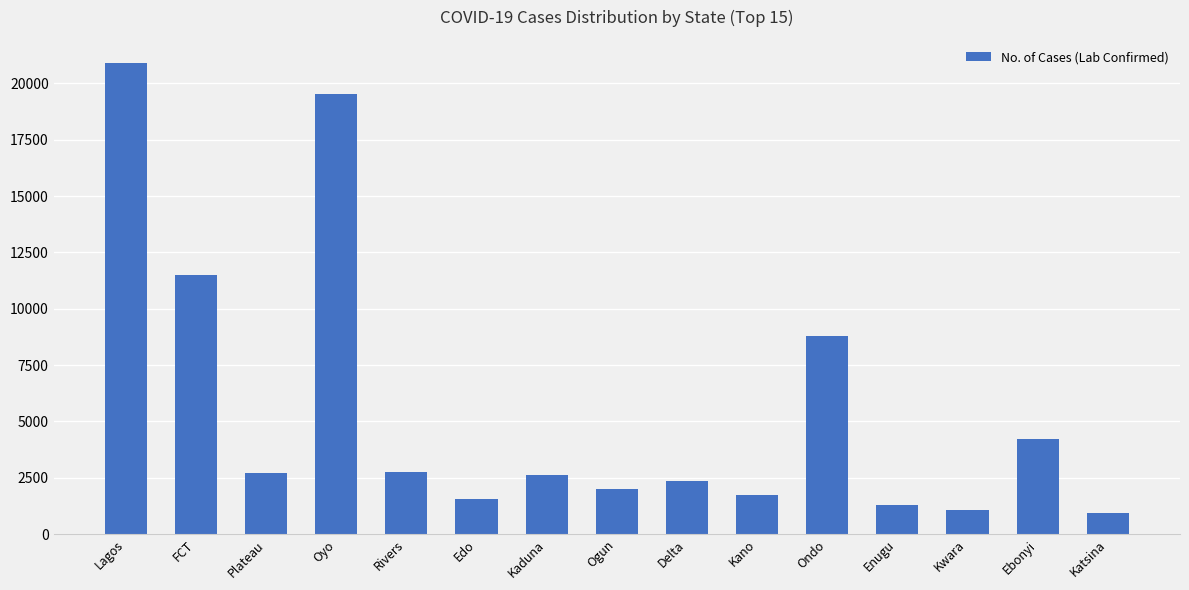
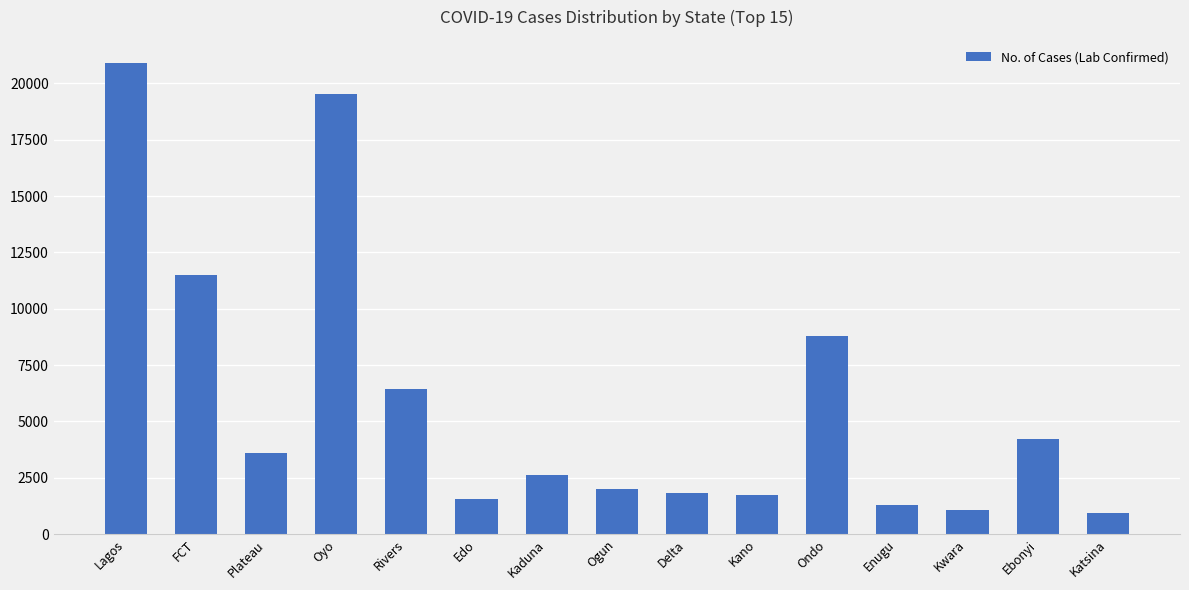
Plateau: 2700 -> 3600
Rivers: 2800 -> 6500
Delta: 2400 -> 1800
